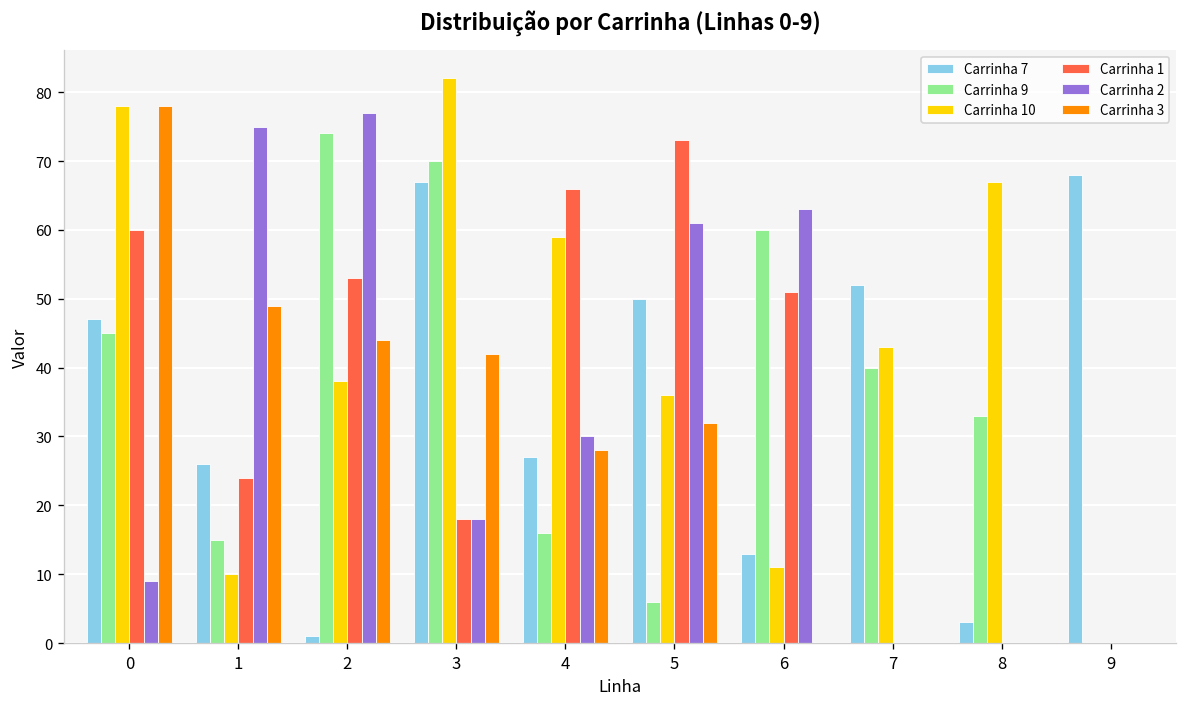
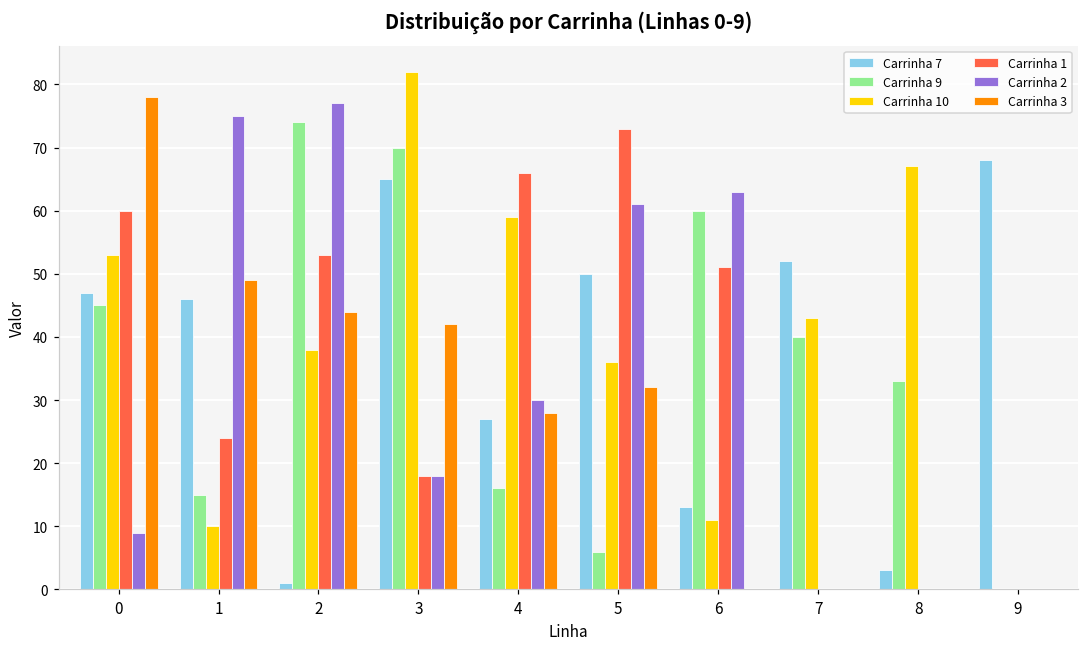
Carrinha 10, 0: 78 -> 53
Carrinha 7, 1: 26 -> 46
Carrinha 7, 3: 67 -> 65
